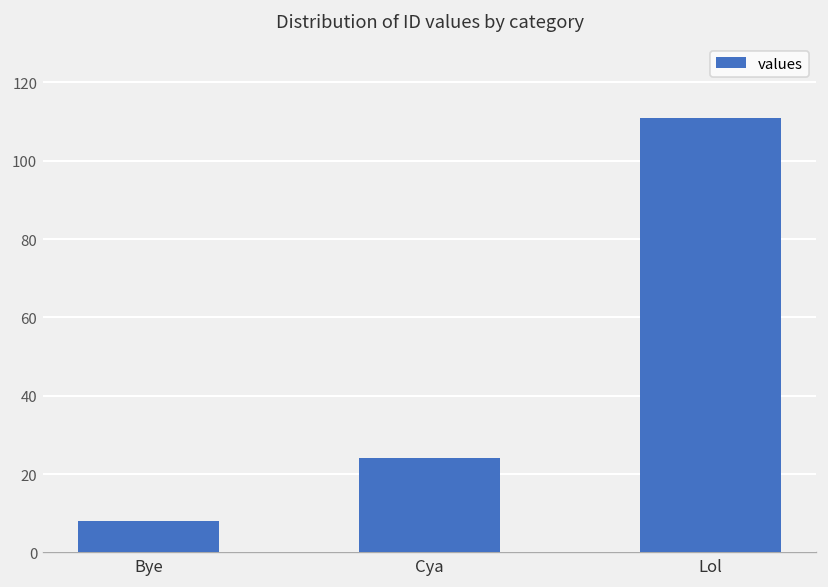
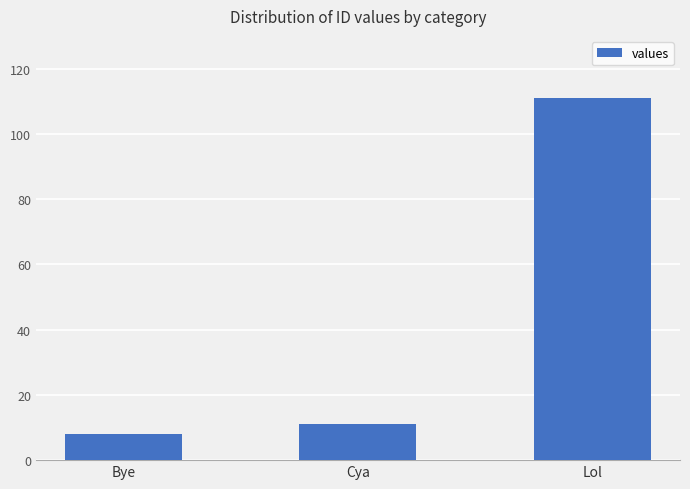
Cya: 24 -> 11
